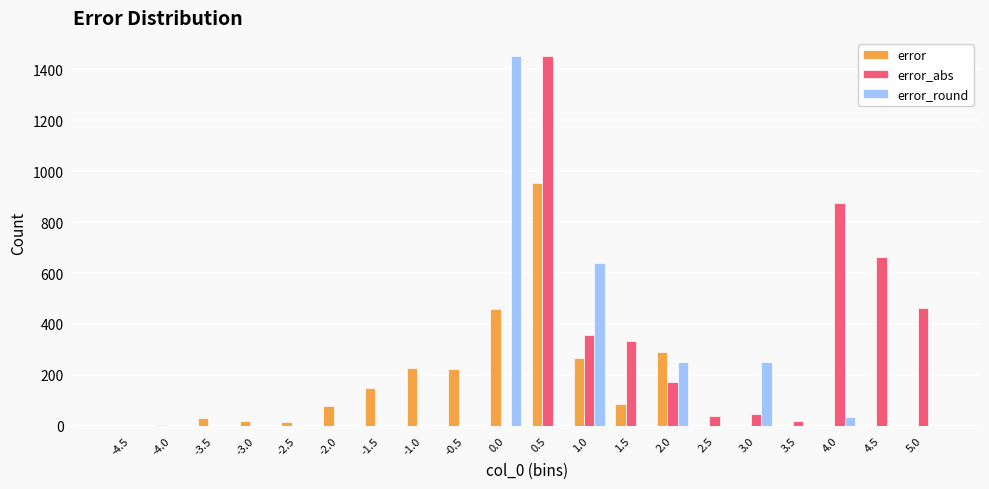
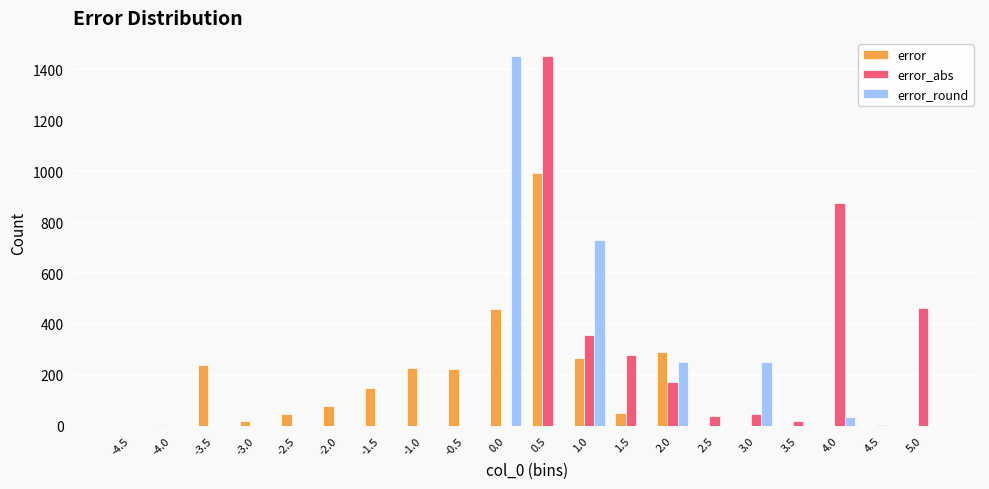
error, -3.5: 30 -> 240
error, -2.5: 20 -> 50
error, 0.5: 960 -> 990
error_round, 1.0: 640 -> 730
error, 1.5: 90 -> 50
error_abs, 1.5: 330 -> 280
error_abs, 4.5: 660 -> 0
